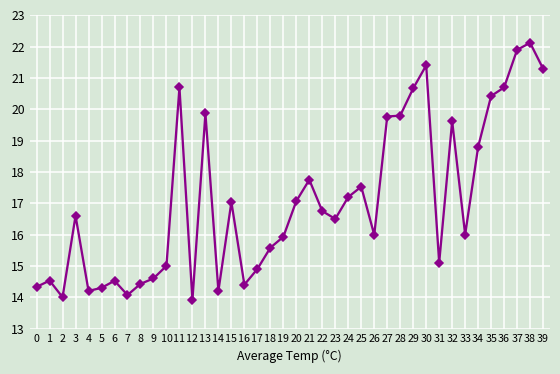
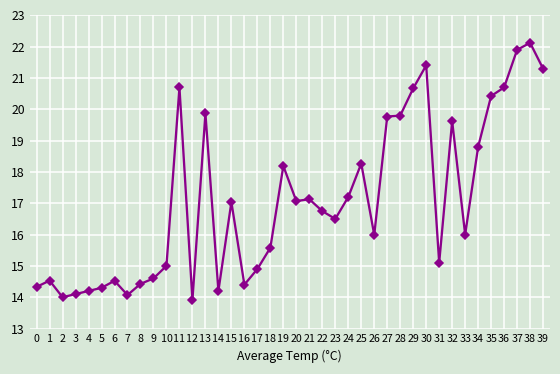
3: 16.6 -> 14.1
19: 15.9 -> 18.2
21: 17.8 -> 17.1
25: 17.5 -> 18.3
